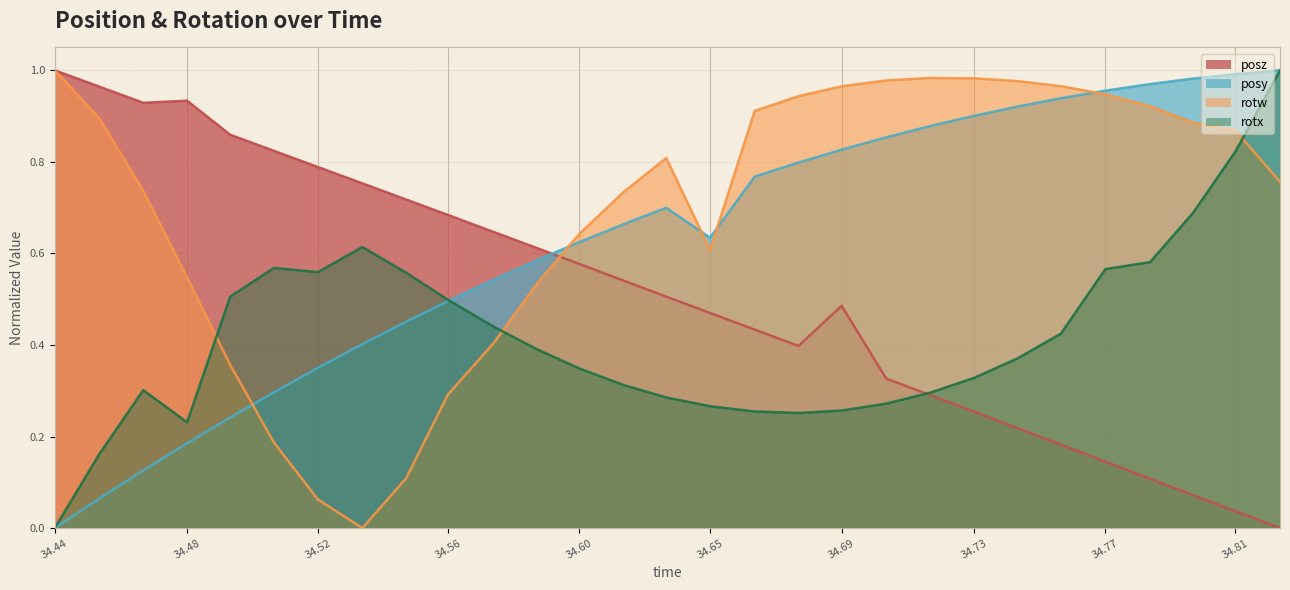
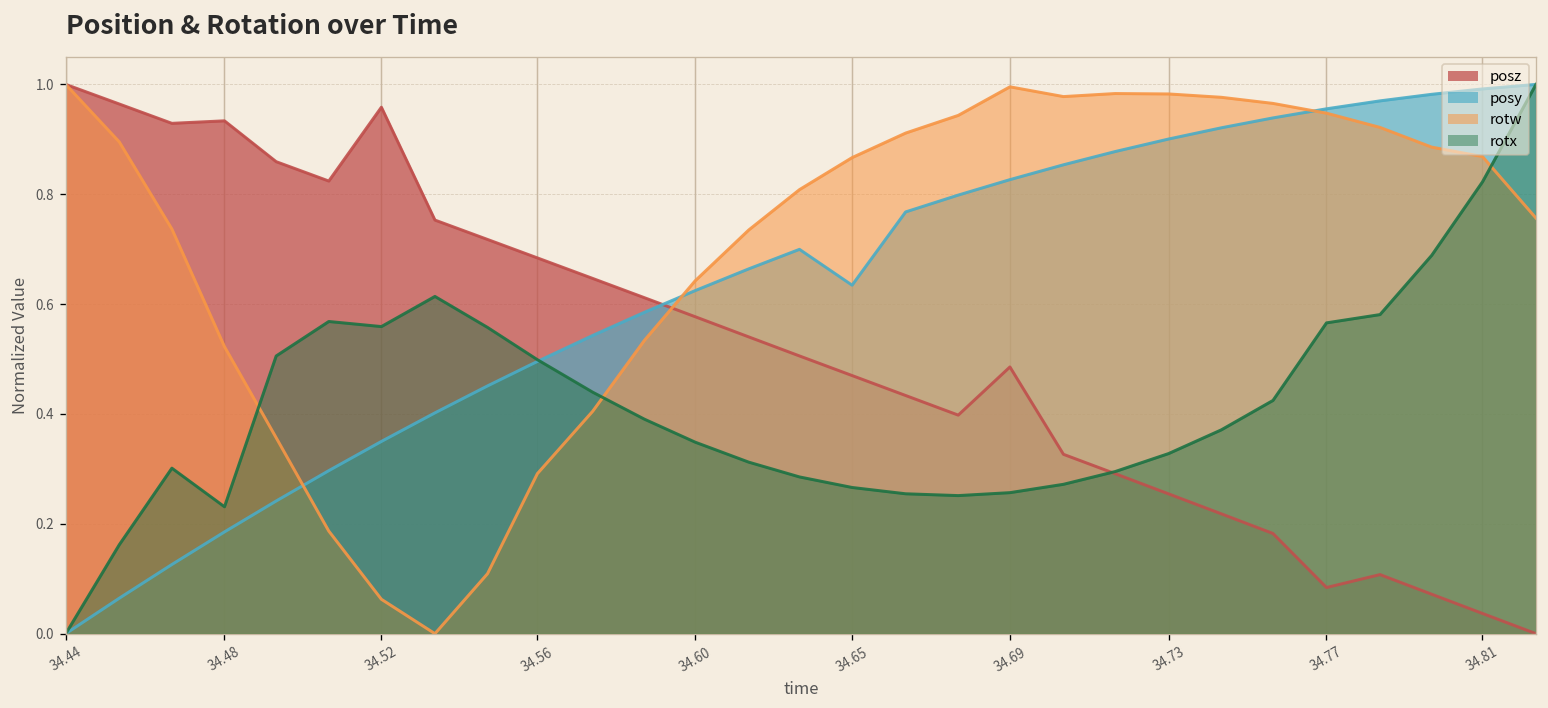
rotw, 34.48: 0.55 -> 0.52
posz, 34.52: 0.79 -> 0.96
rotw, 34.65: 0.61 -> 0.87
rotw, 34.69: 0.97 -> 1.00
posz, 34.77: 0.14 -> 0.08
